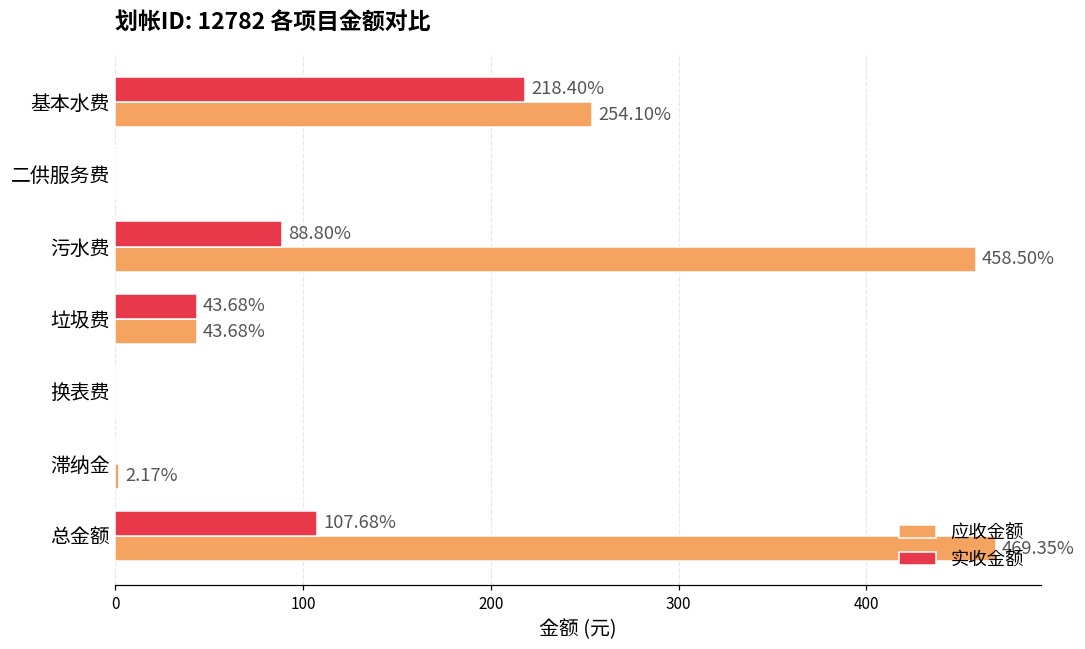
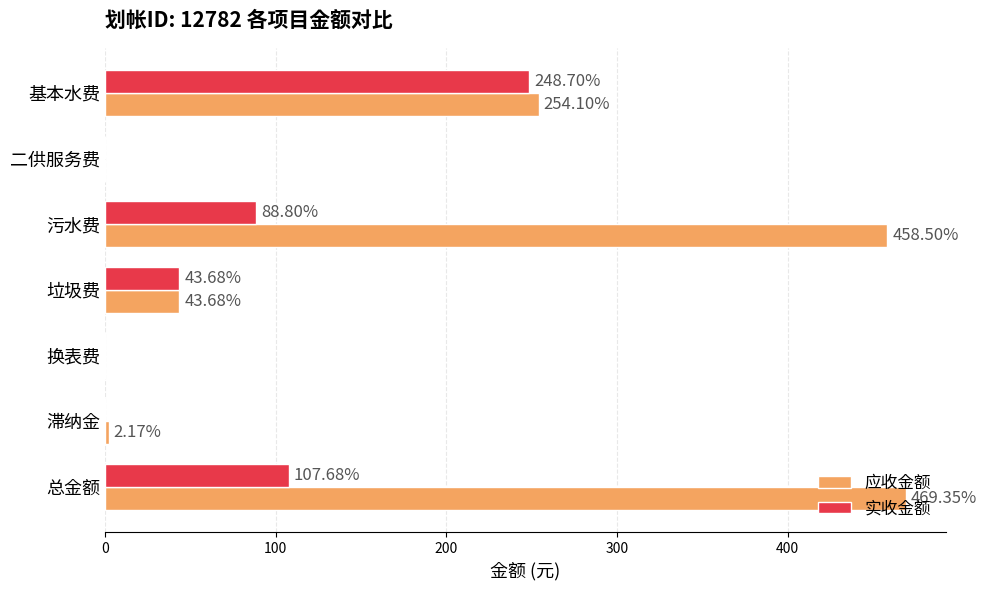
实收金额, 基本水费: 218.40% -> 248.70%
